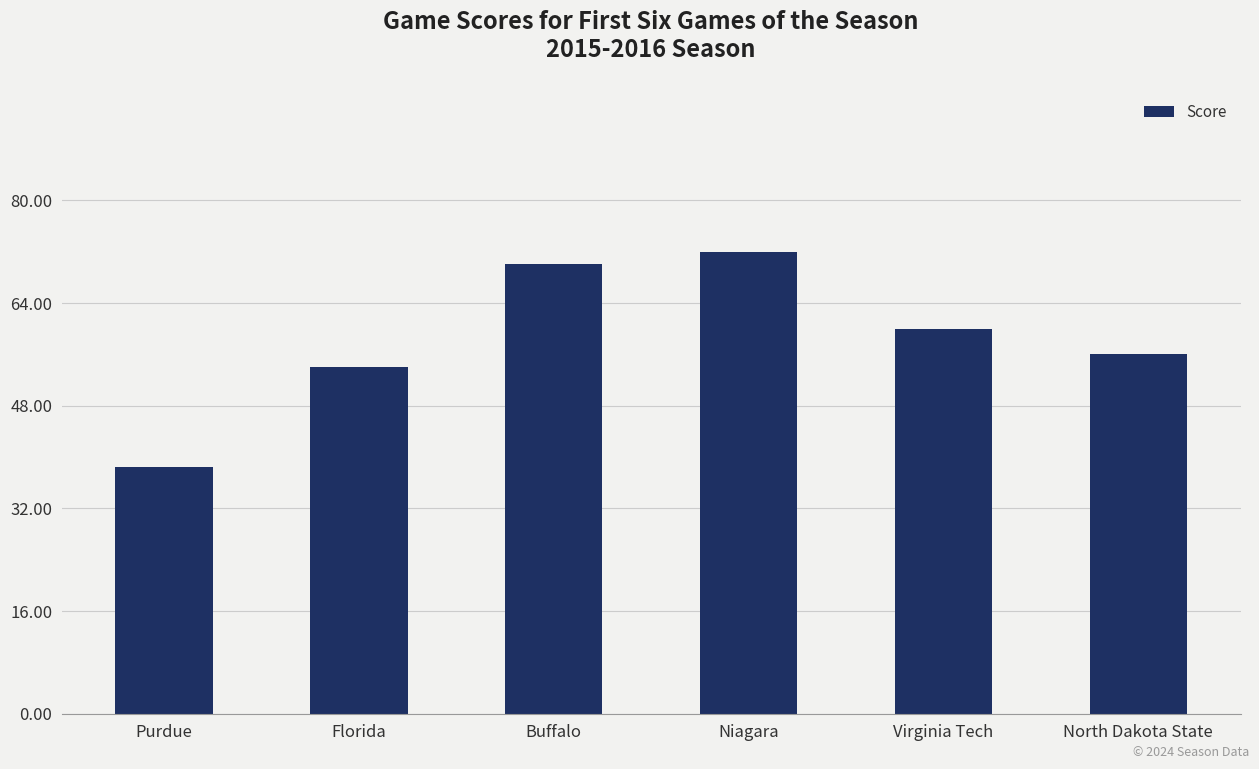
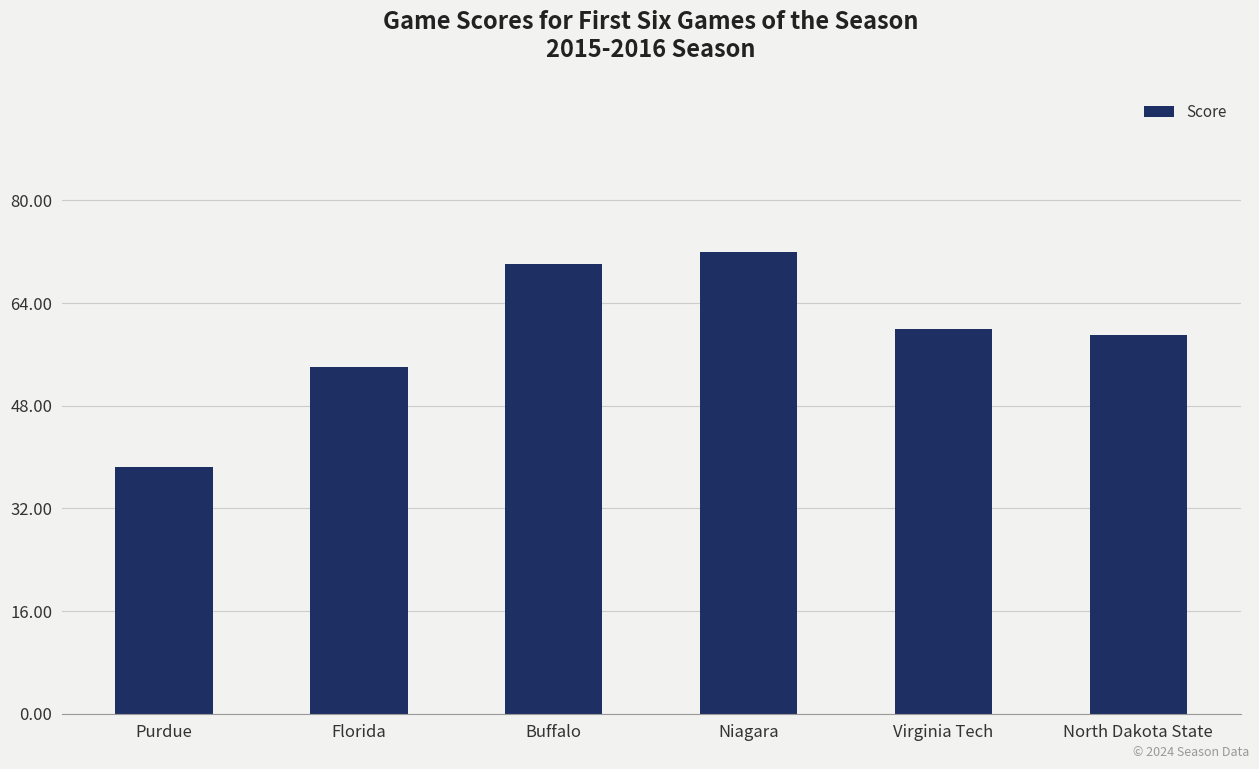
North Dakota State: 56 -> 59
